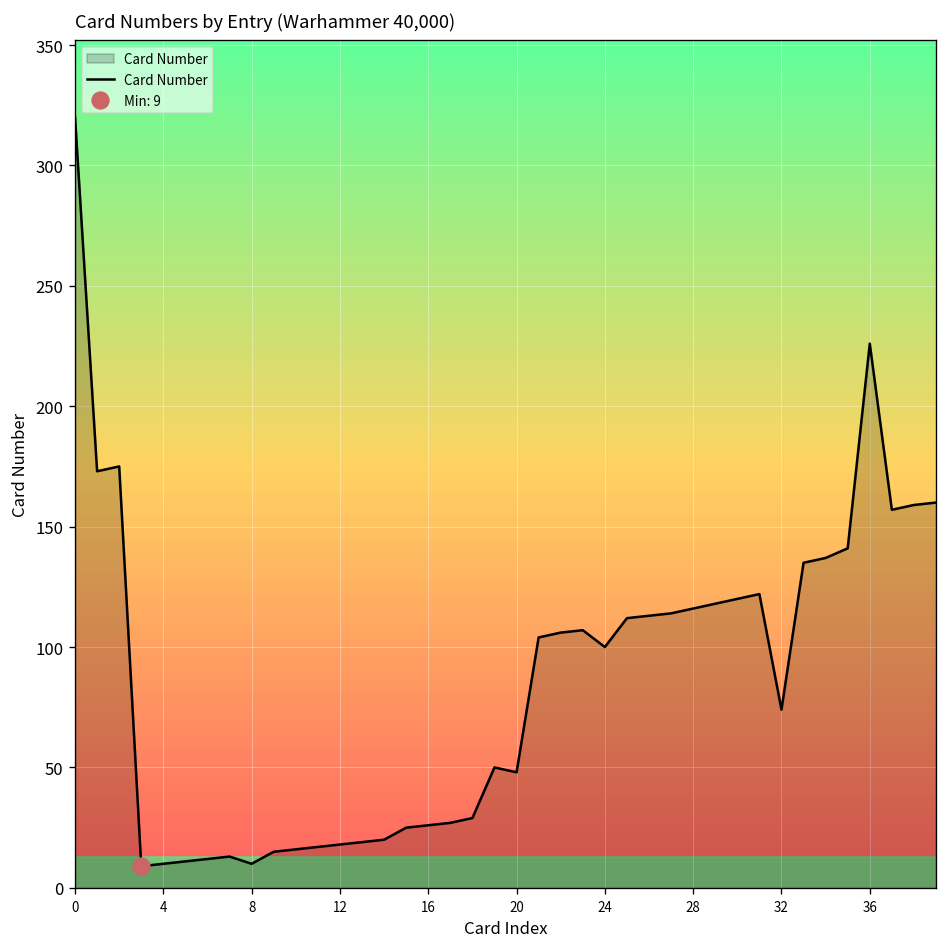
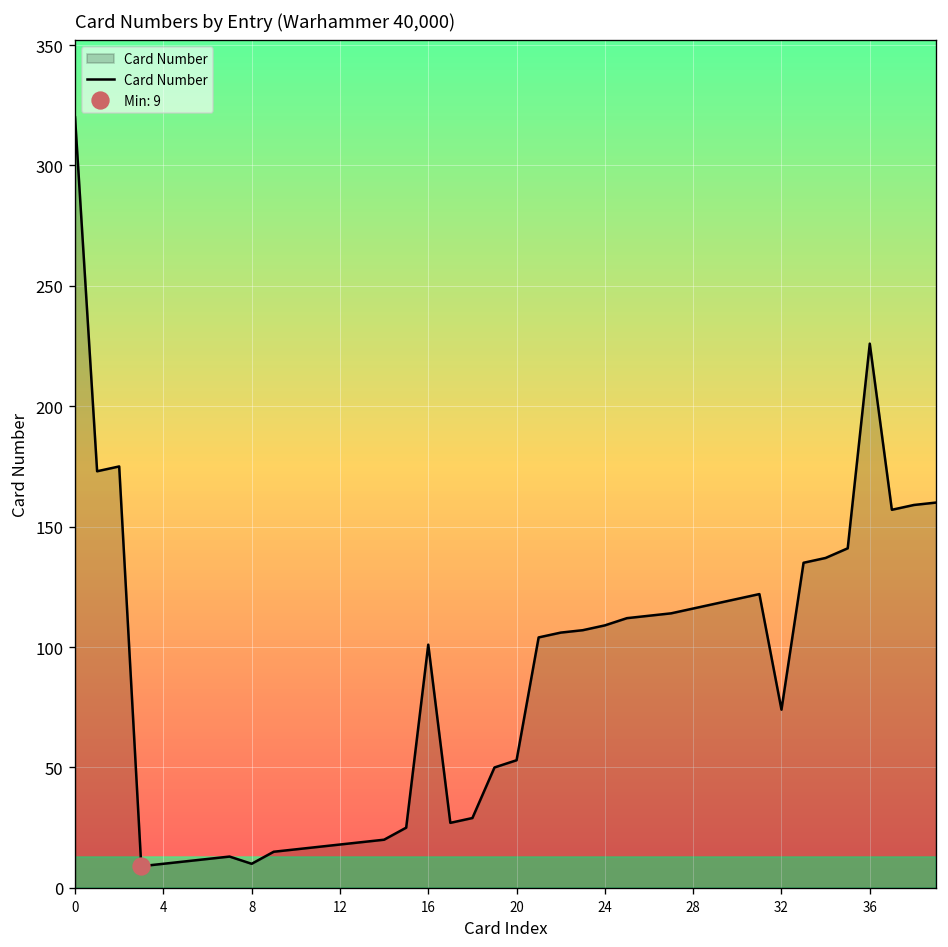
Card Number, 16: 26 -> 101
Card Number, 20: 48 -> 53
Card Number, 24: 100 -> 109
